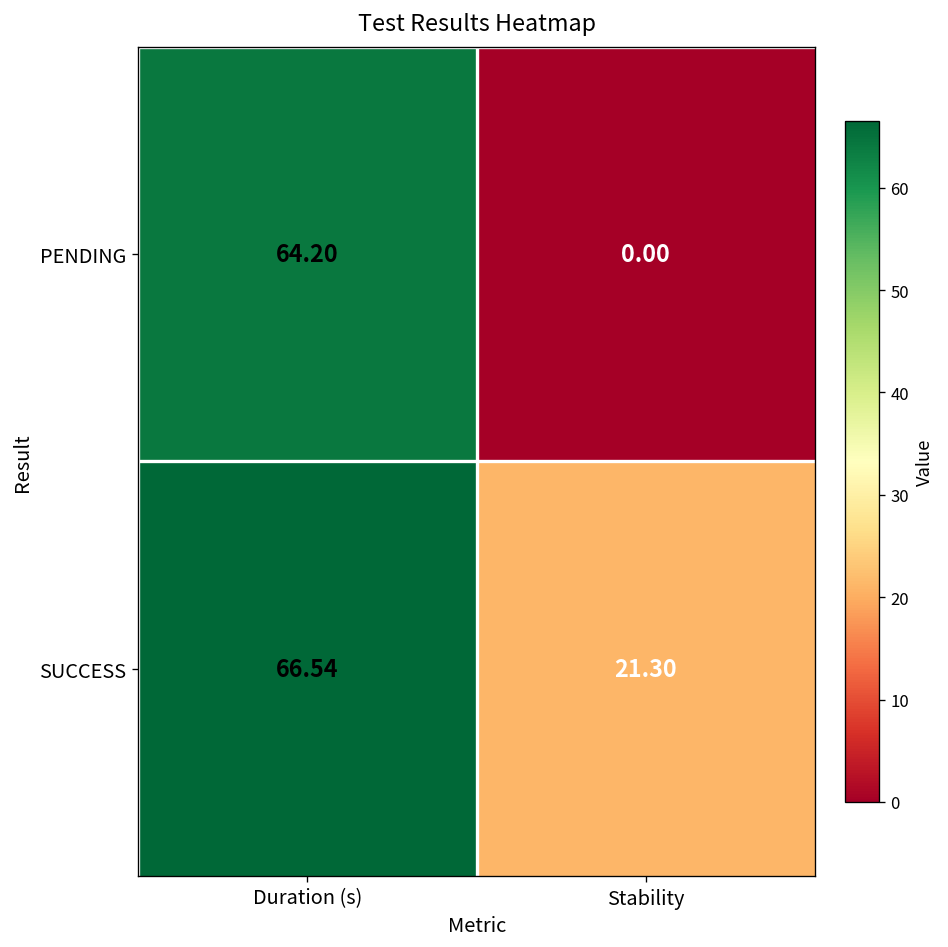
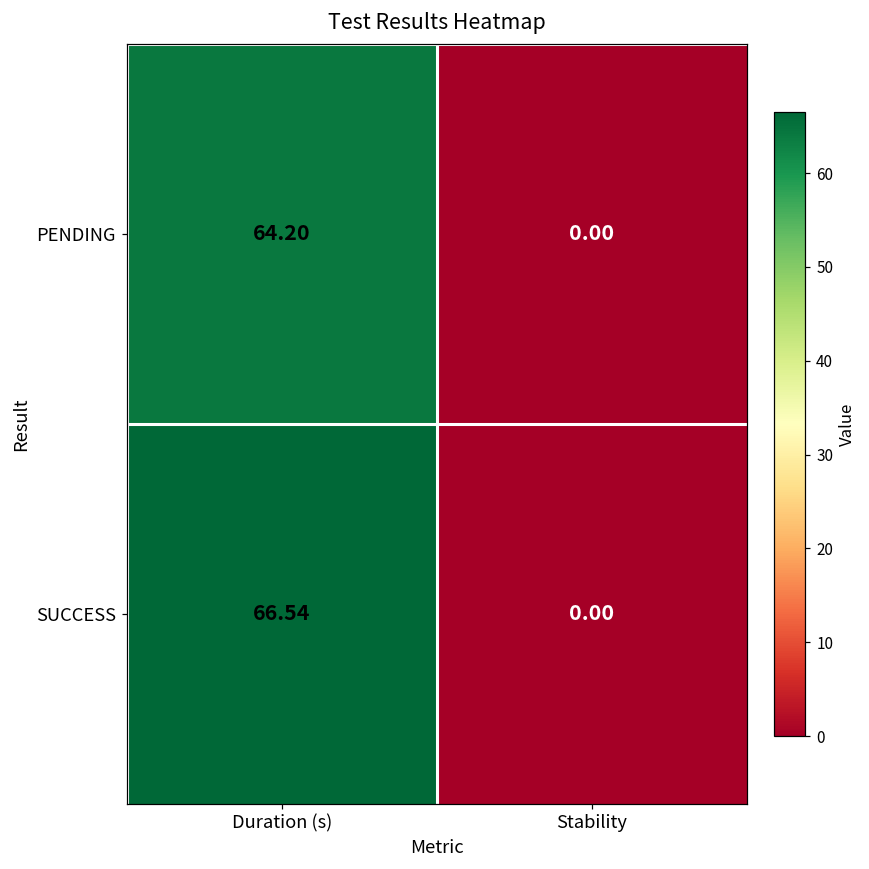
SUCCESS, Stability: 21.30 -> 0.00
